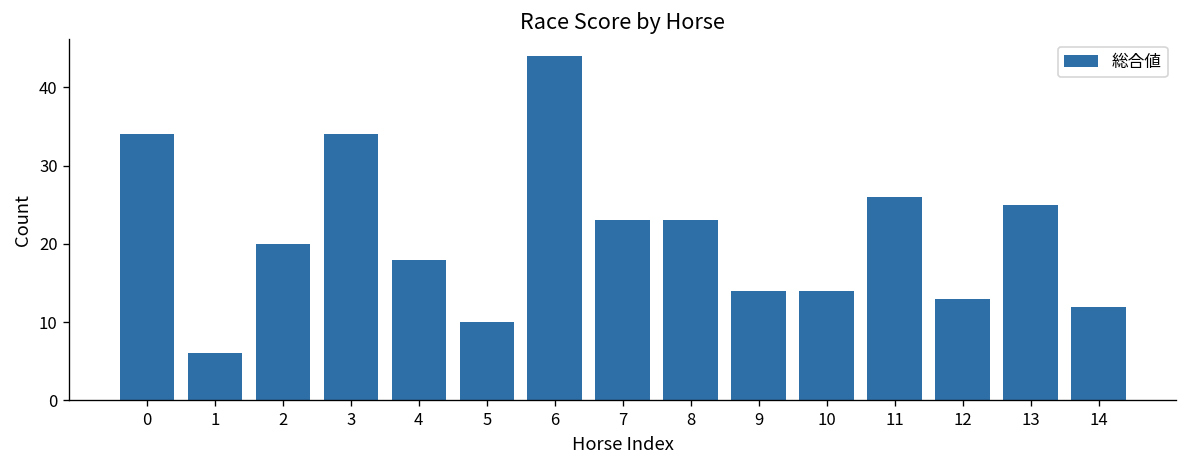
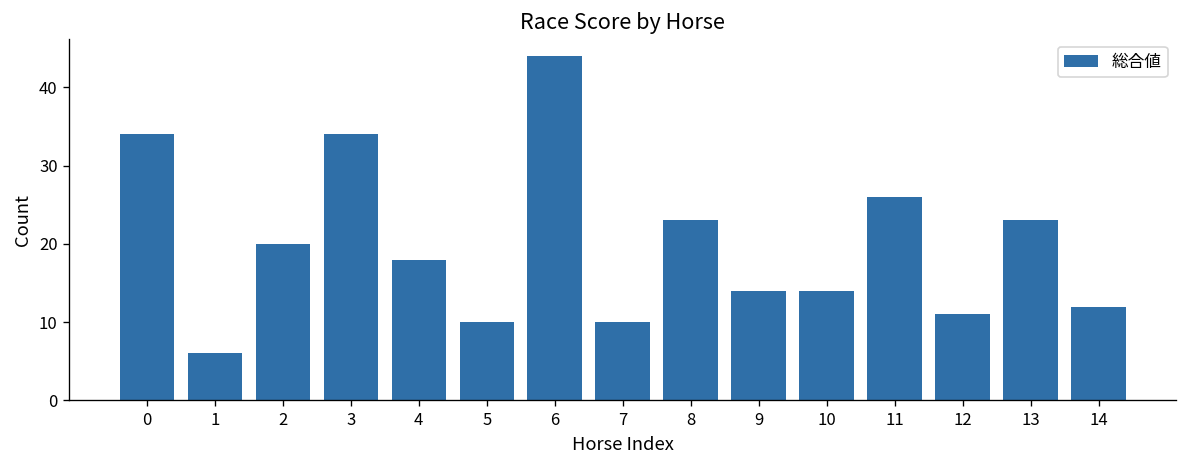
7: 23 -> 10
12: 13 -> 11
13: 25 -> 23
